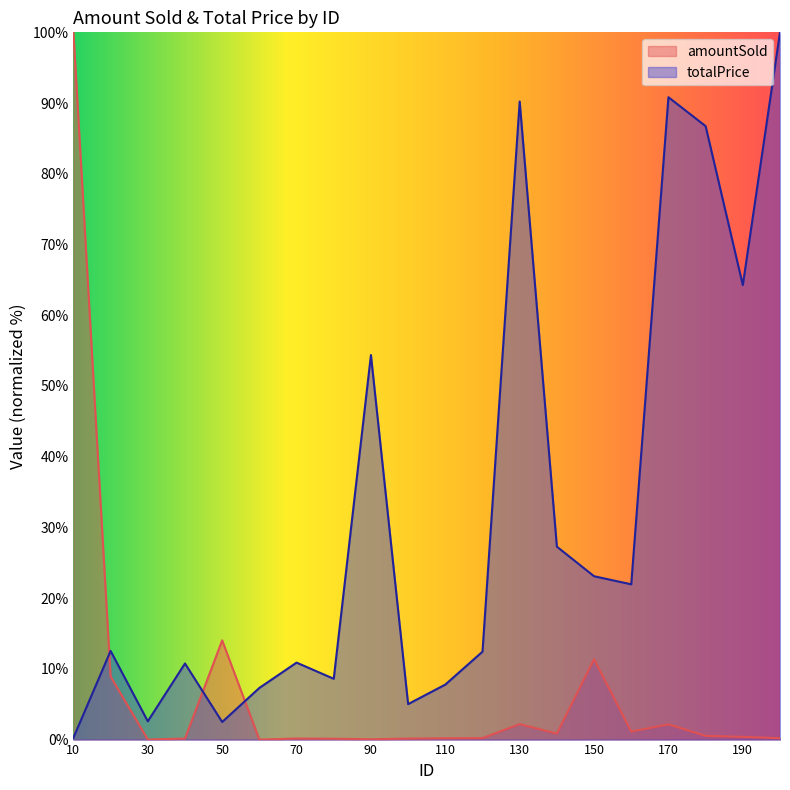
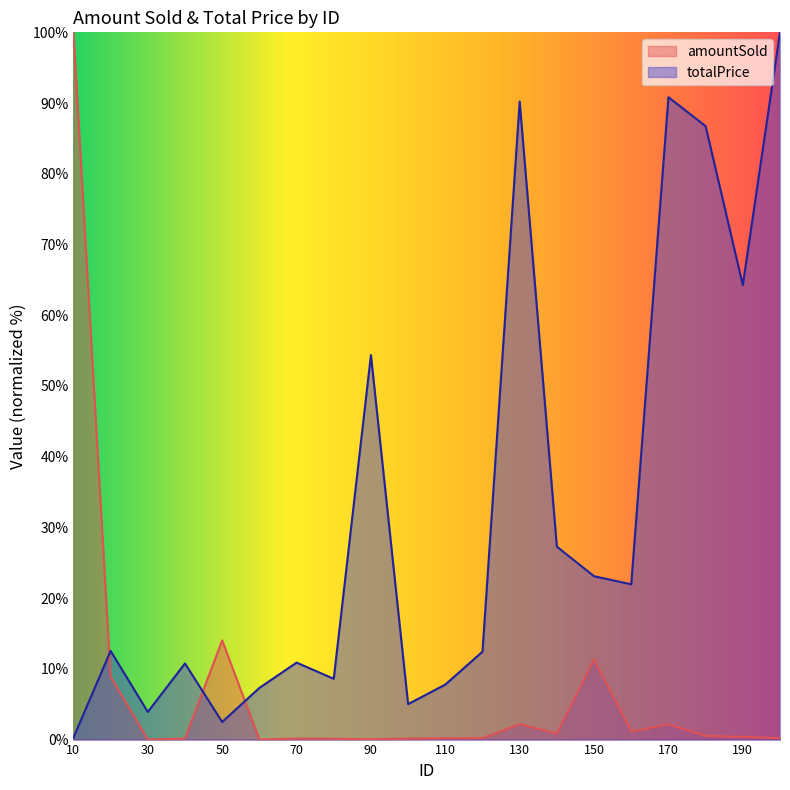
totalPrice, 30: 3% -> 4%
